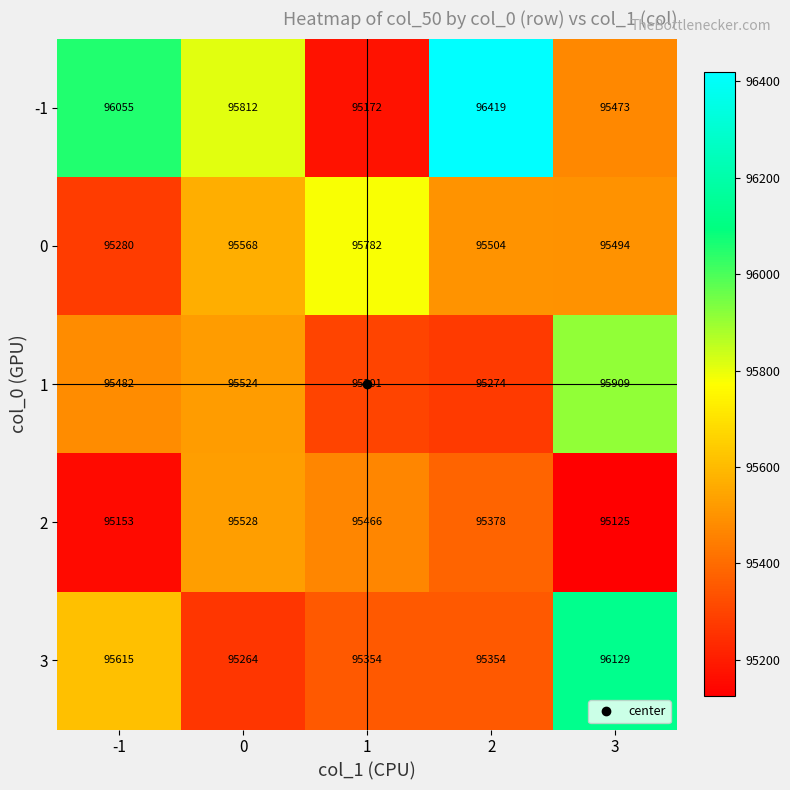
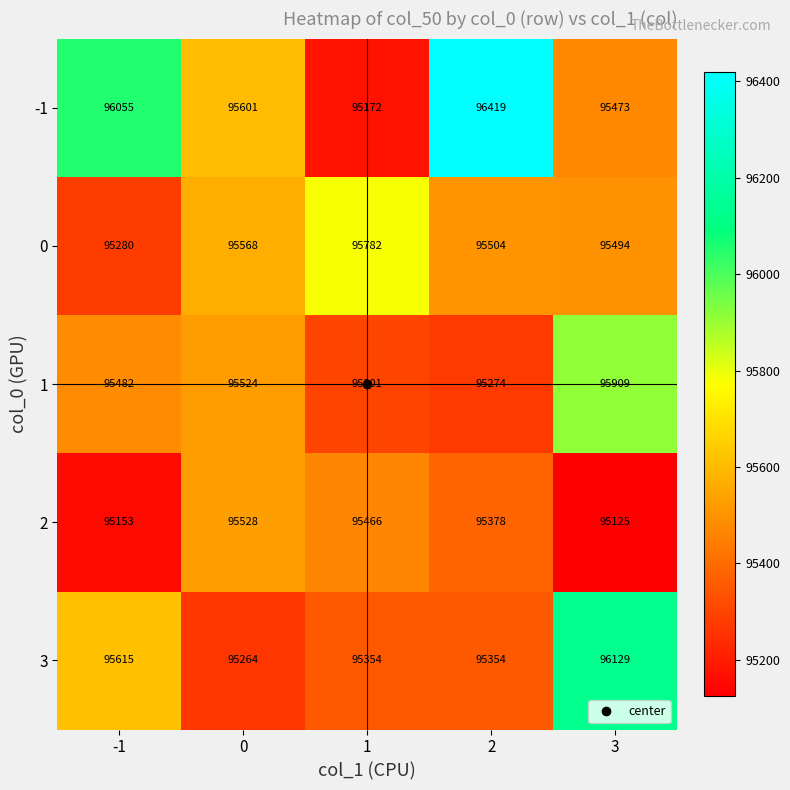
-1, 0: 95812 -> 95601
